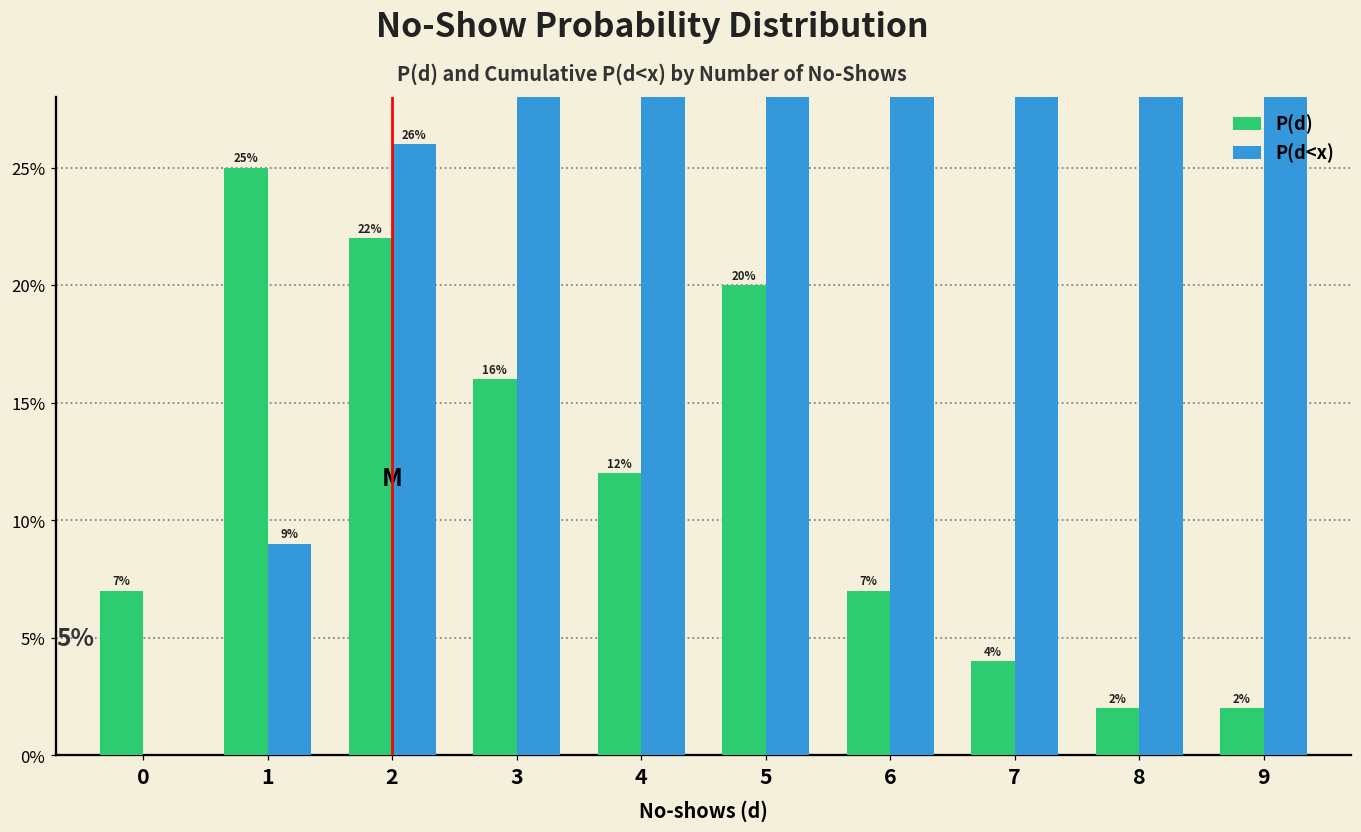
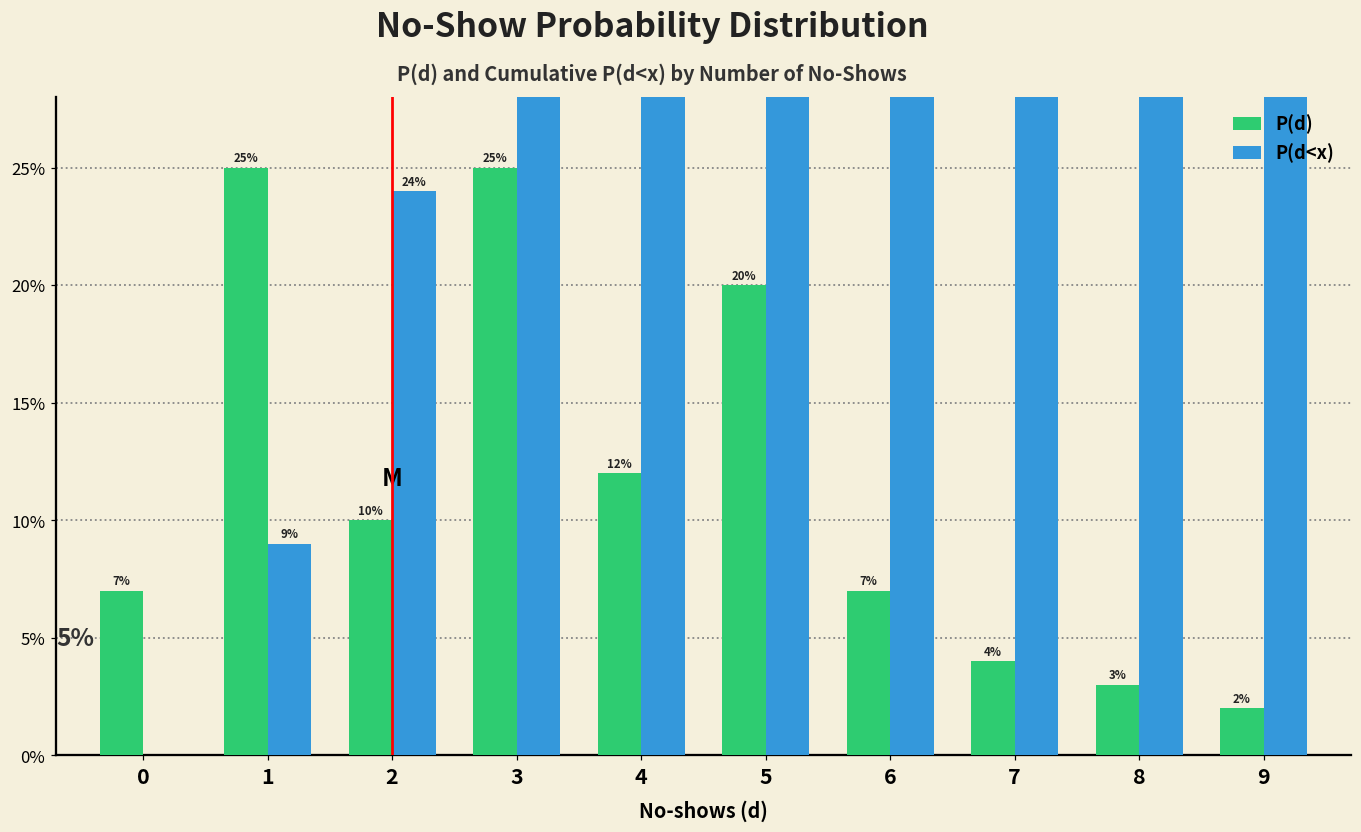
P(d), 2: 22% -> 10%
P(d<x), 2: 26% -> 24%
P(d), 3: 16% -> 25%
P(d), 8: 2% -> 3%
